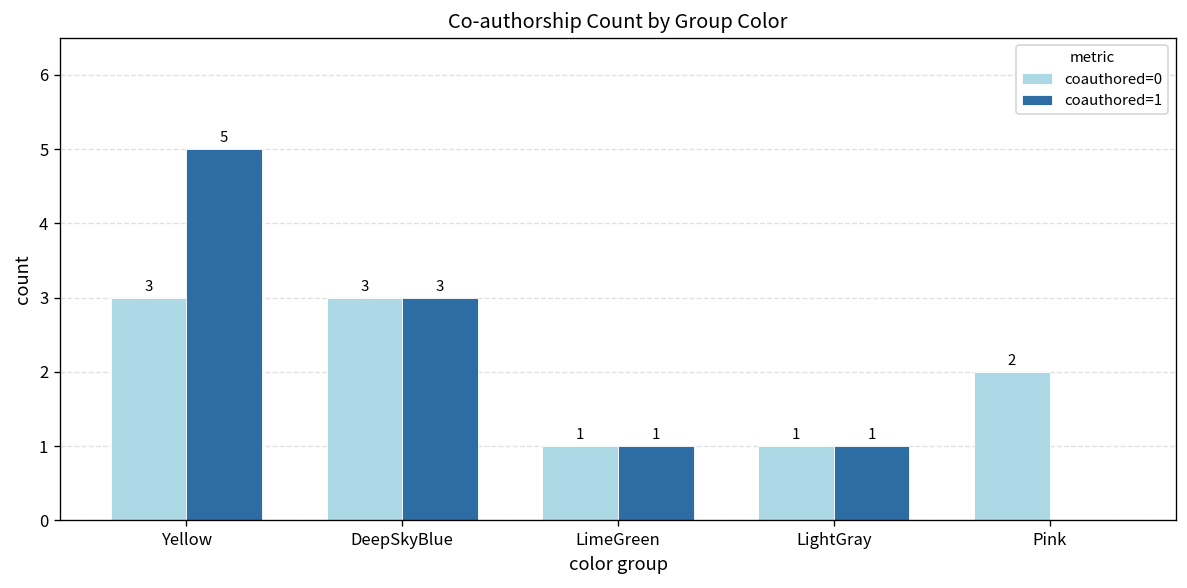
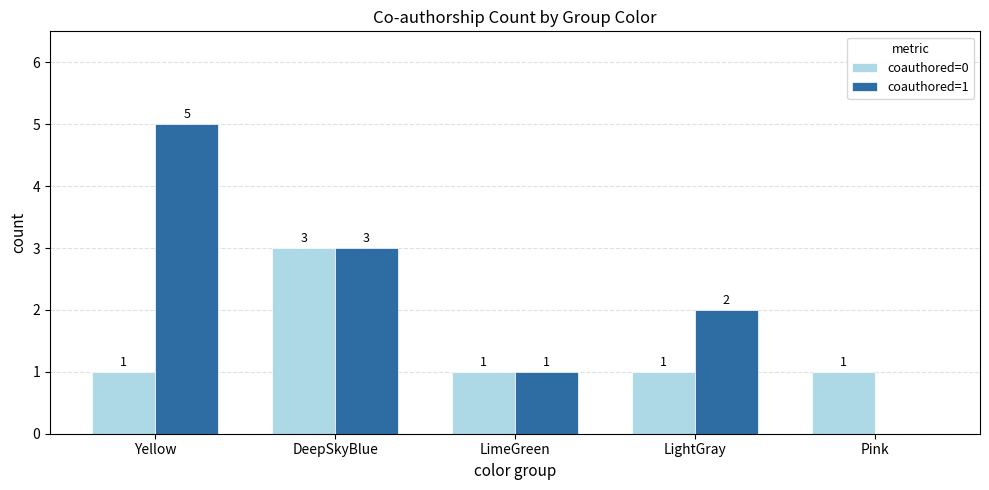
coauthored=0, Yellow: 3 -> 1
coauthored=1, LightGray: 1 -> 2
coauthored=0, Pink: 2 -> 1
